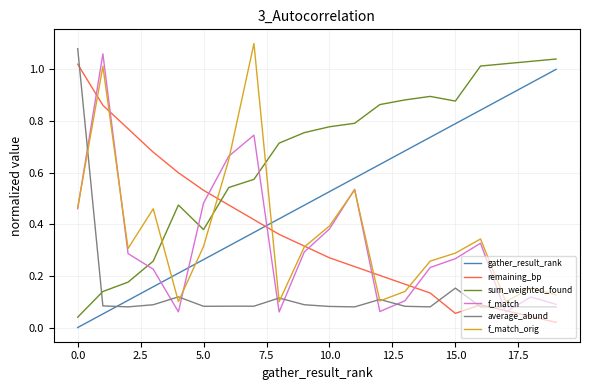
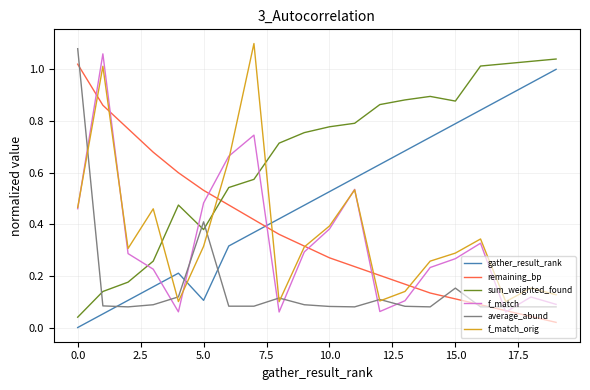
gather_result_rank, 5.0: 0.26 -> 0.11
average_abund, 5.0: 0.08 -> 0.41
remaining_bp, 15.0: 0.05 -> 0.11
